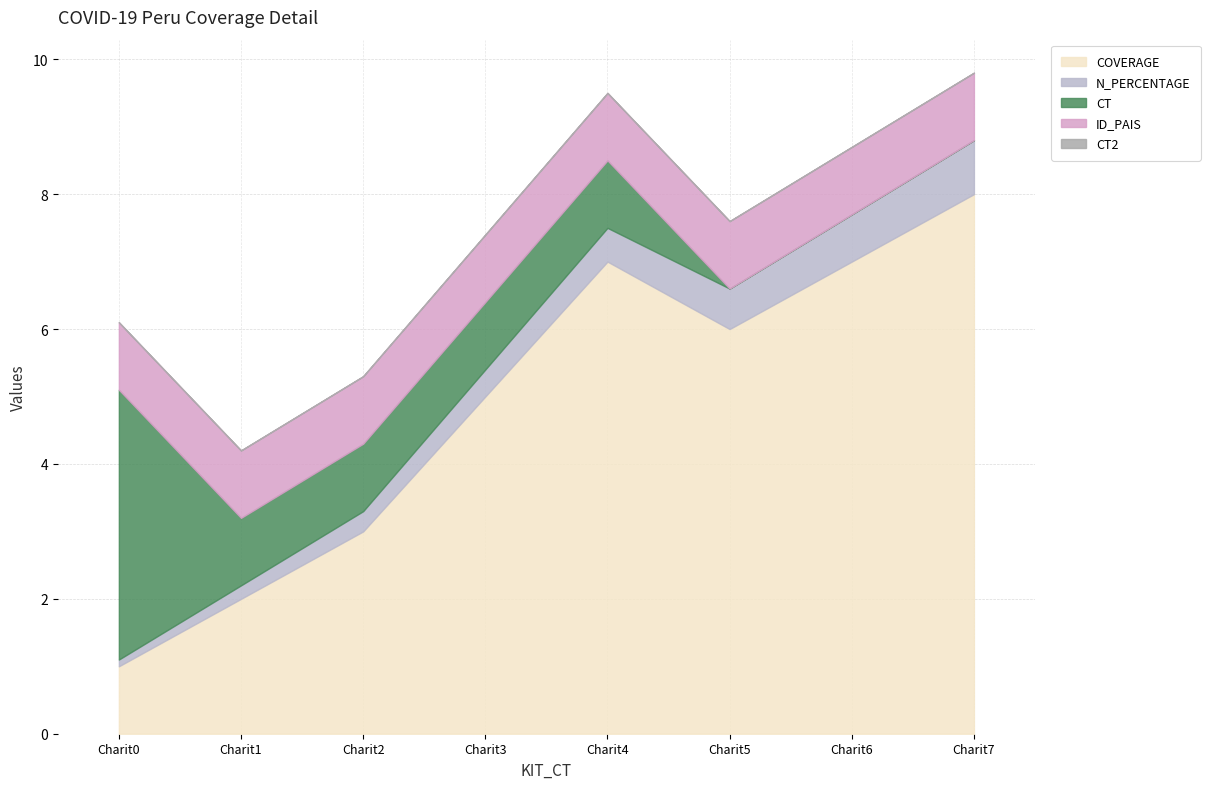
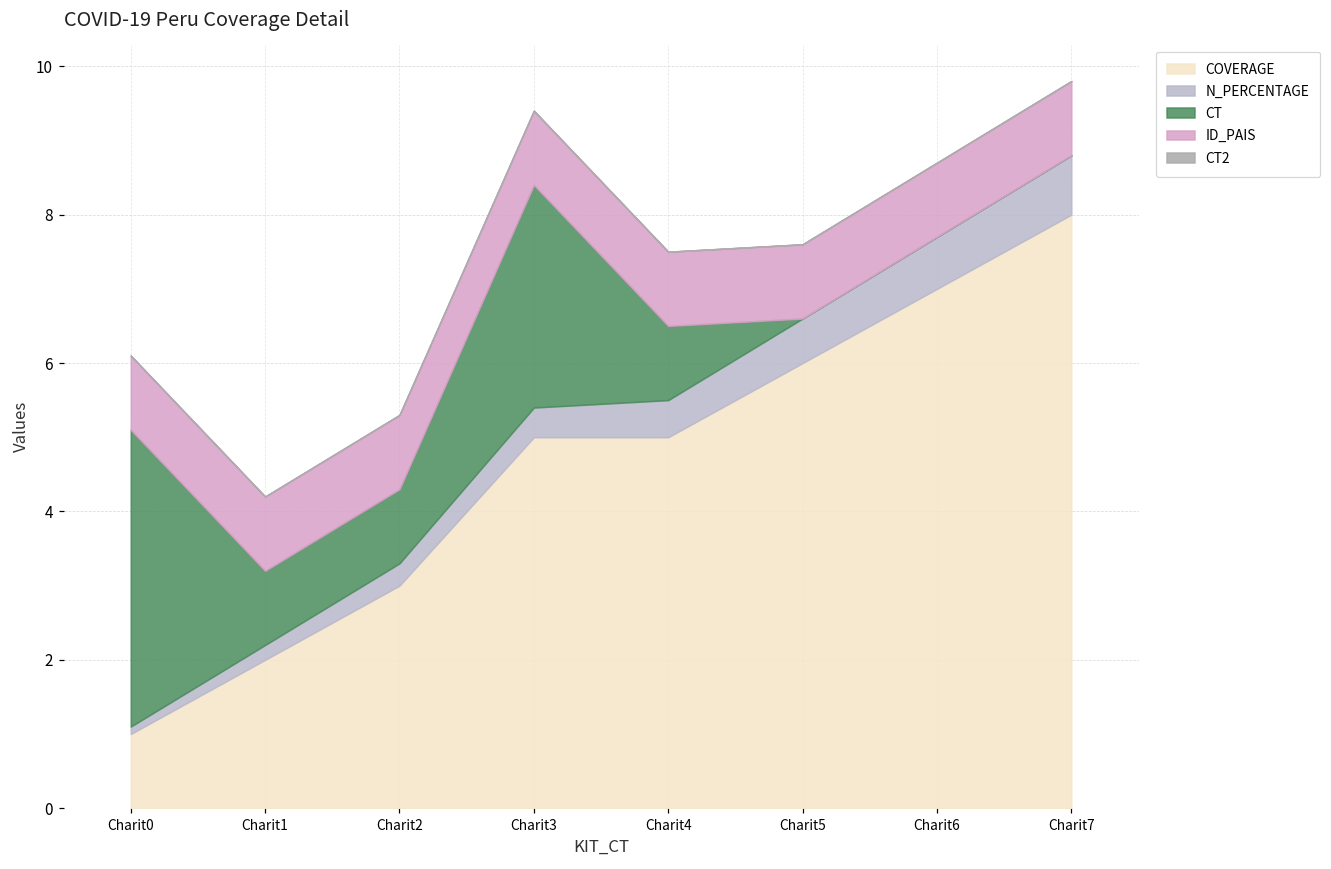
CT, Charit3: 1 -> 3
COVERAGE, Charit4: 7 -> 5
